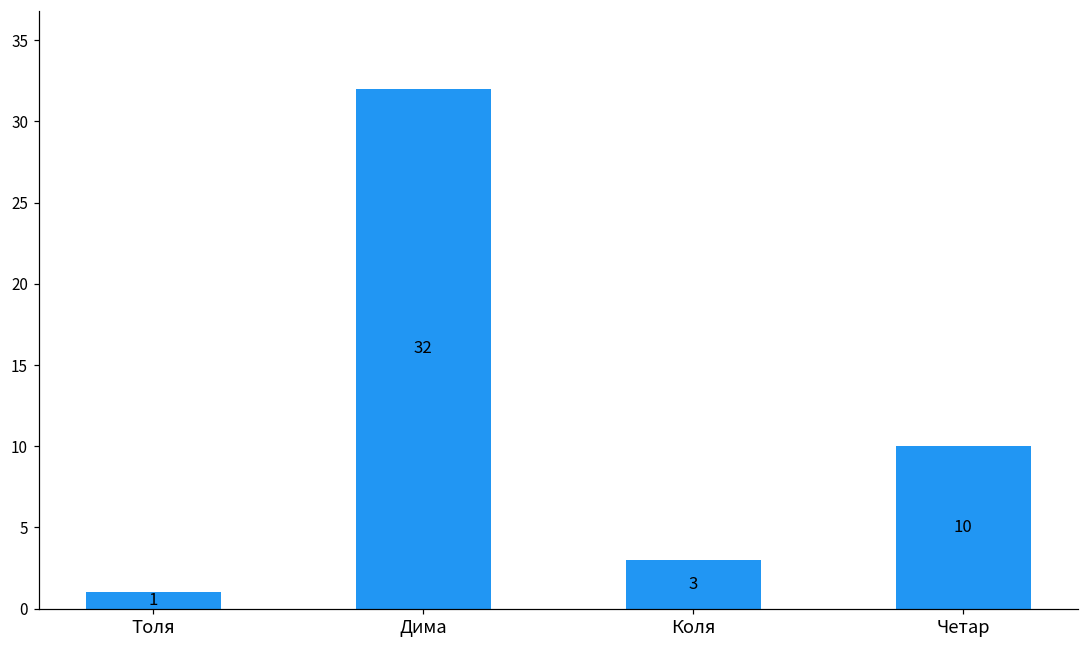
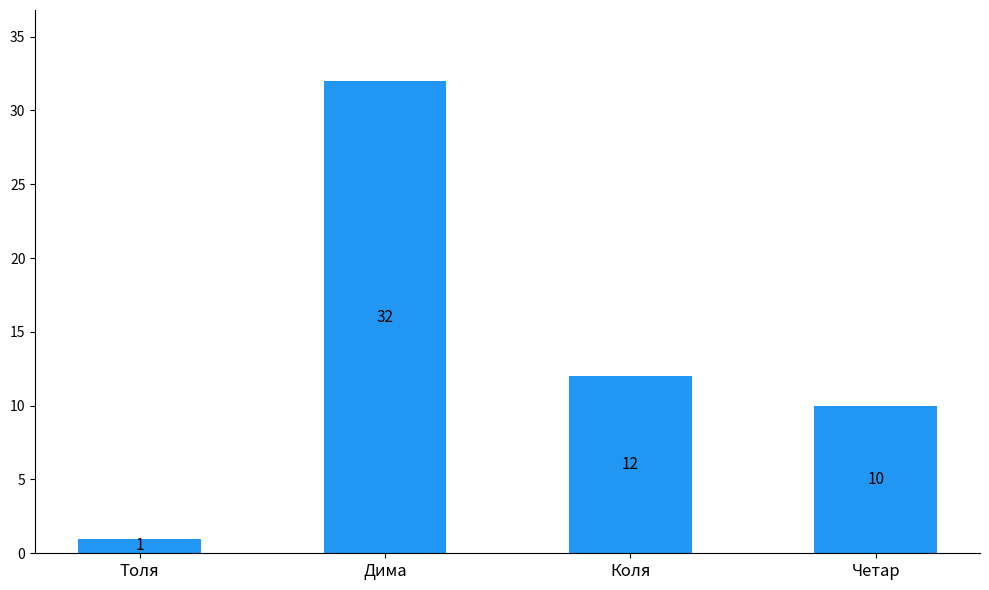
Коля: 3 -> 12
